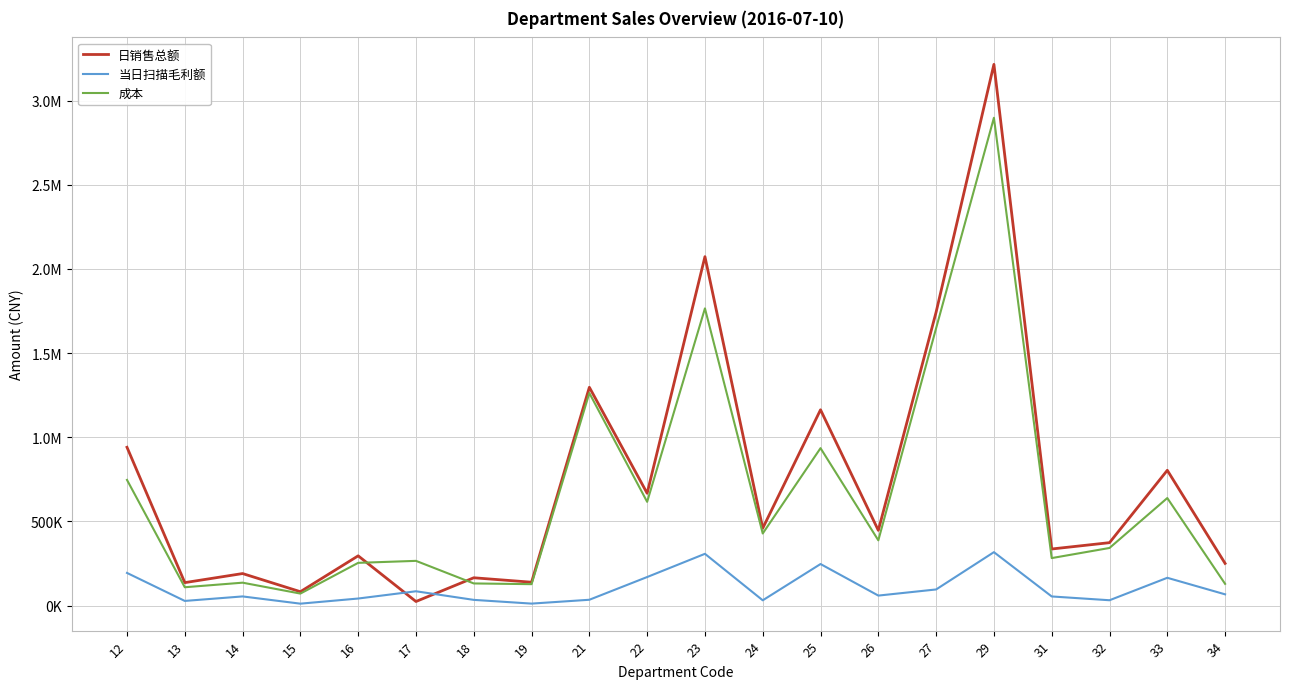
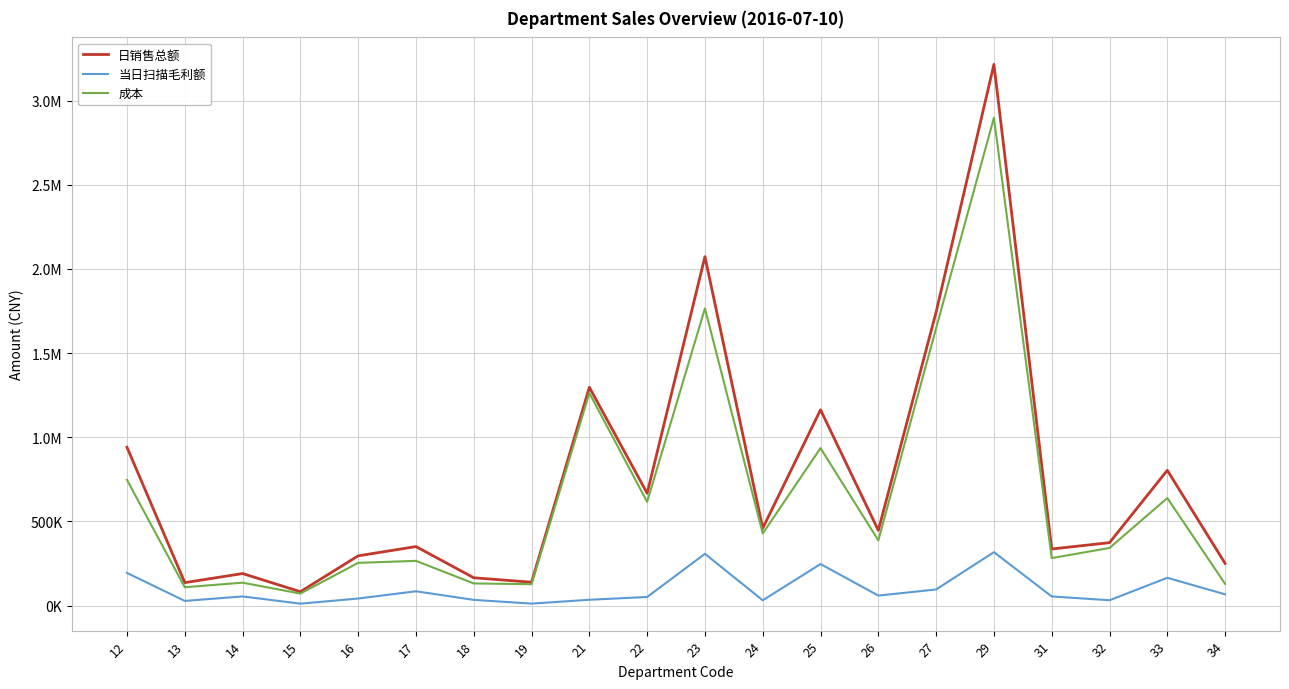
日销售总额, 17: 20000 -> 350000
当日扫描毛利额, 22: 170000 -> 50000
